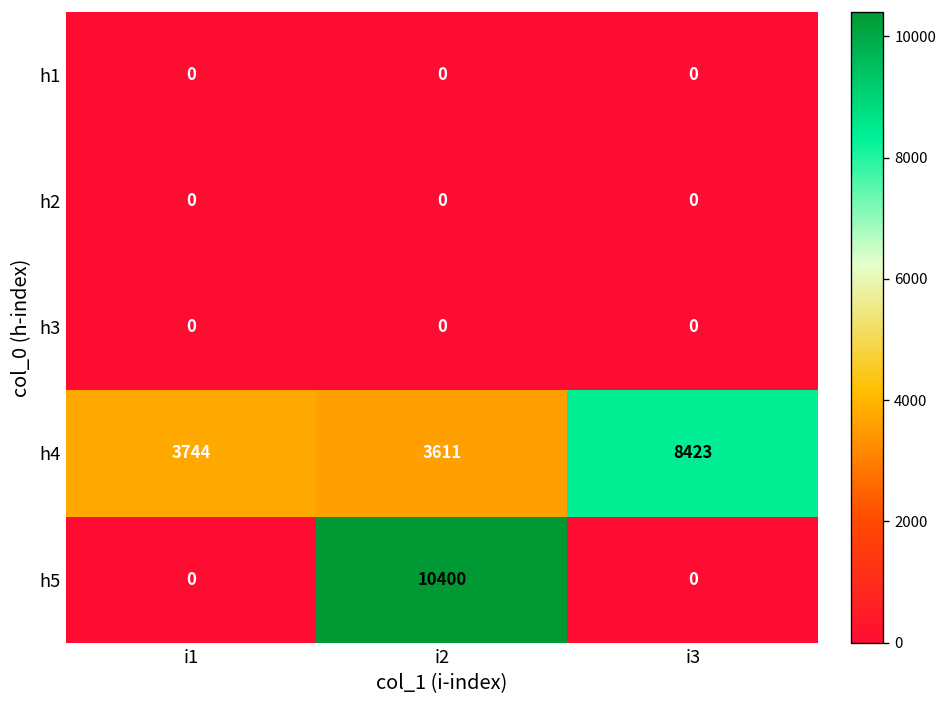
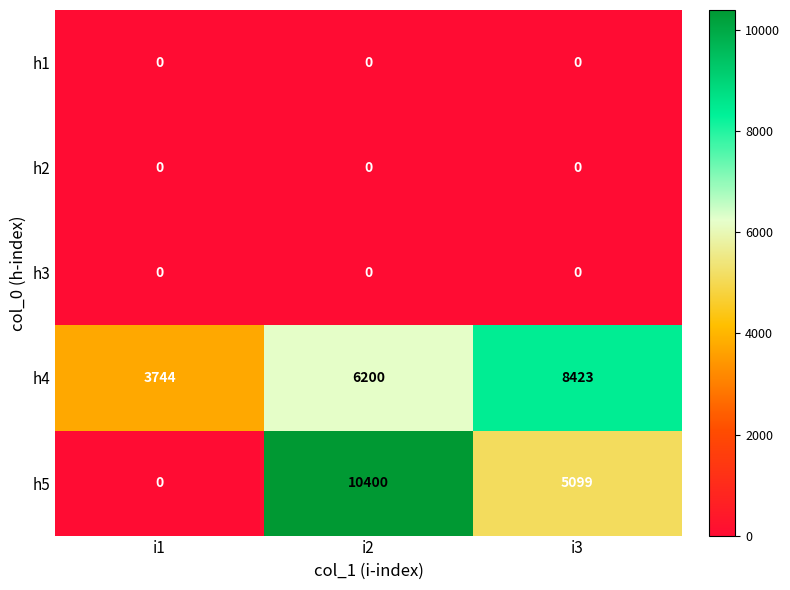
h4, i2: 3611 -> 6200
h5, i3: 0 -> 5099
